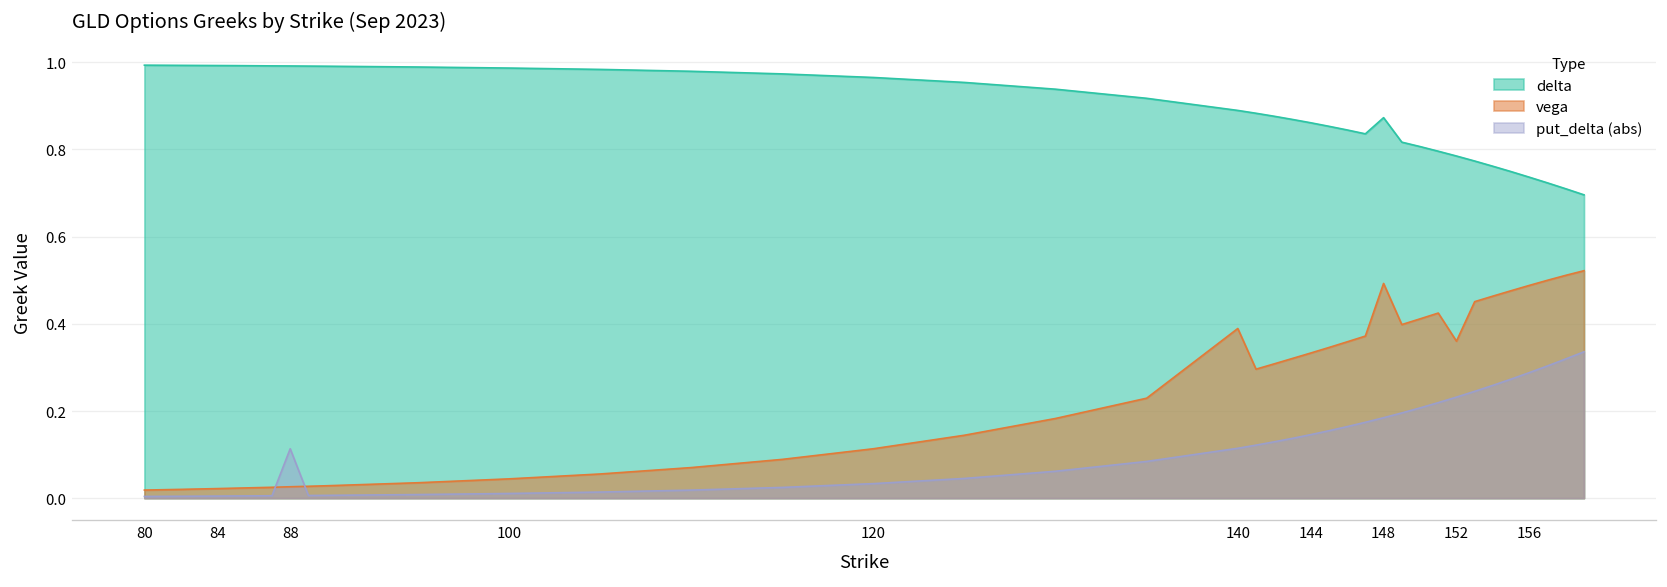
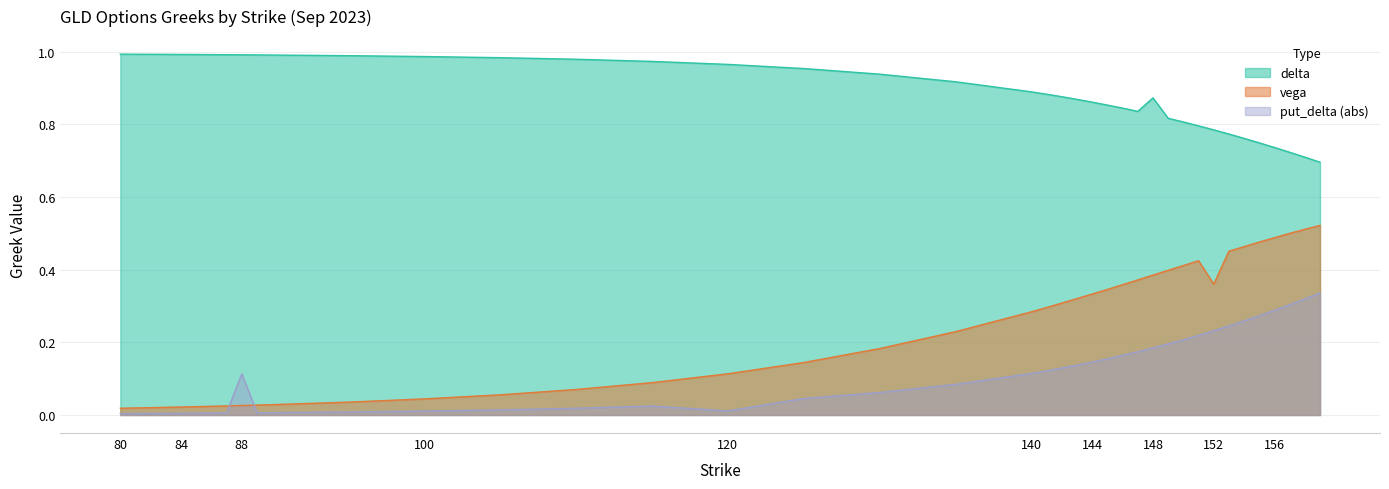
put_delta (abs), 120: 0.03 -> 0.01
vega, 140: 0.39 -> 0.28
vega, 148: 0.49 -> 0.39
